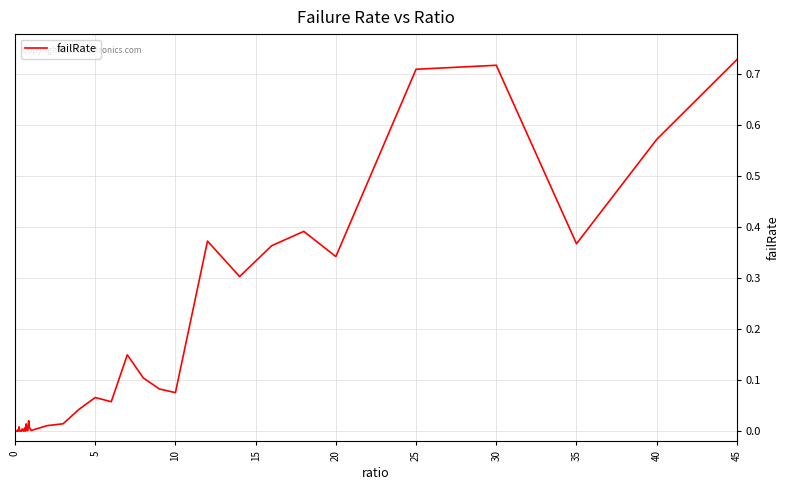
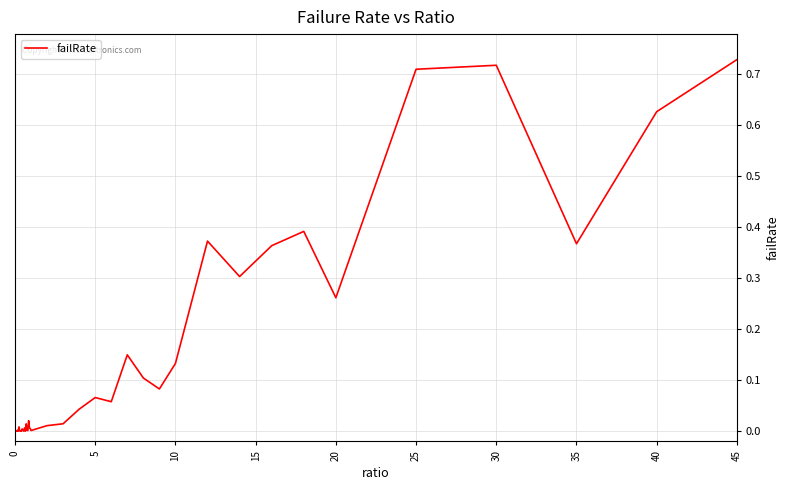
10: 0.08 -> 0.13
20: 0.34 -> 0.26
40: 0.57 -> 0.63
